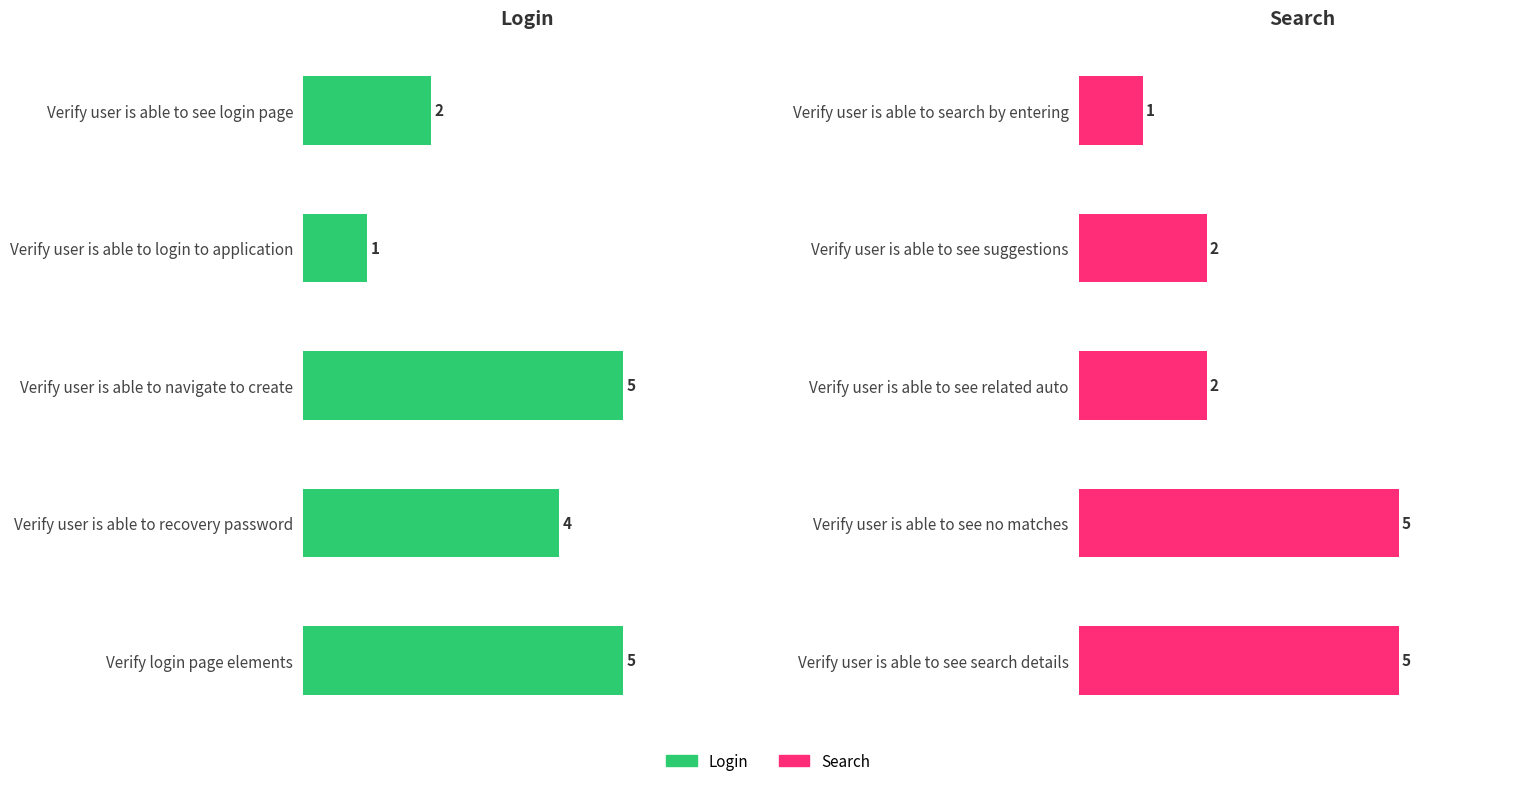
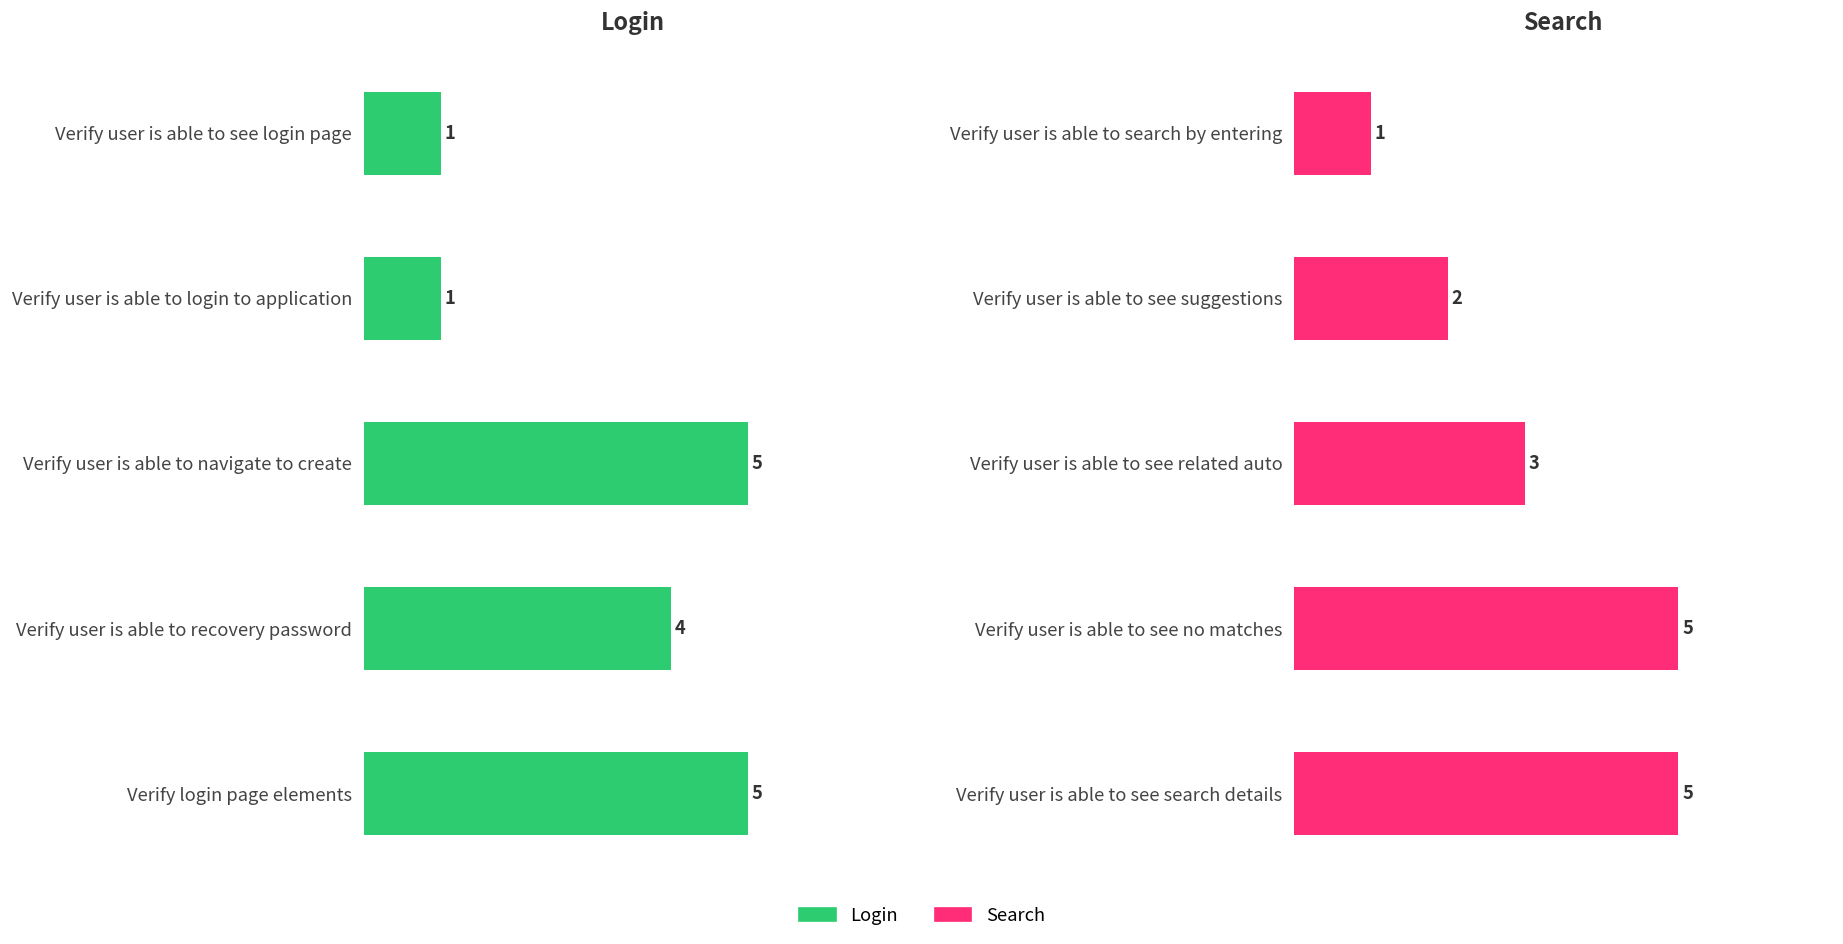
Login, Verify user is able to see login page: 2 -> 1
Search, Verify user is able to see related auto: 2 -> 3
